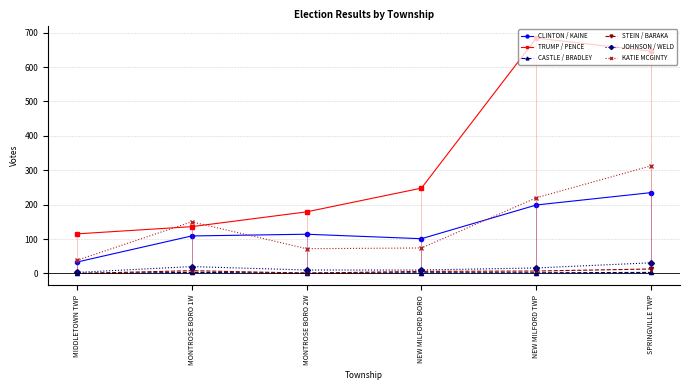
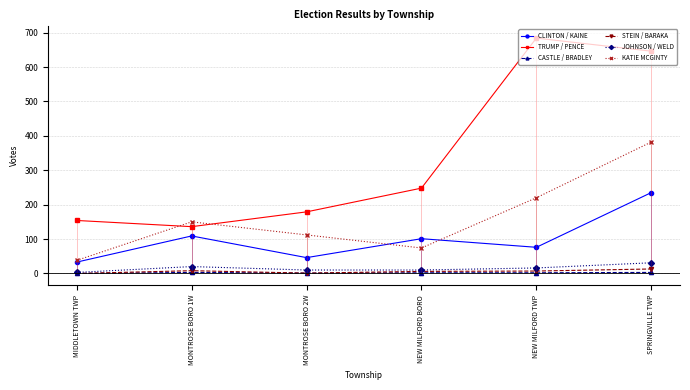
TRUMP / PENCE, MIDDLETOWN TWP: 120 -> 150
CLINTON / KAINE, MONTROSE BORO 2W: 110 -> 50
KATIE MCGINTY, MONTROSE BORO 2W: 70 -> 110
CLINTON / KAINE, NEW MILFORD TWP: 200 -> 80
KATIE MCGINTY, SPRINGVILLE TWP: 310 -> 380
